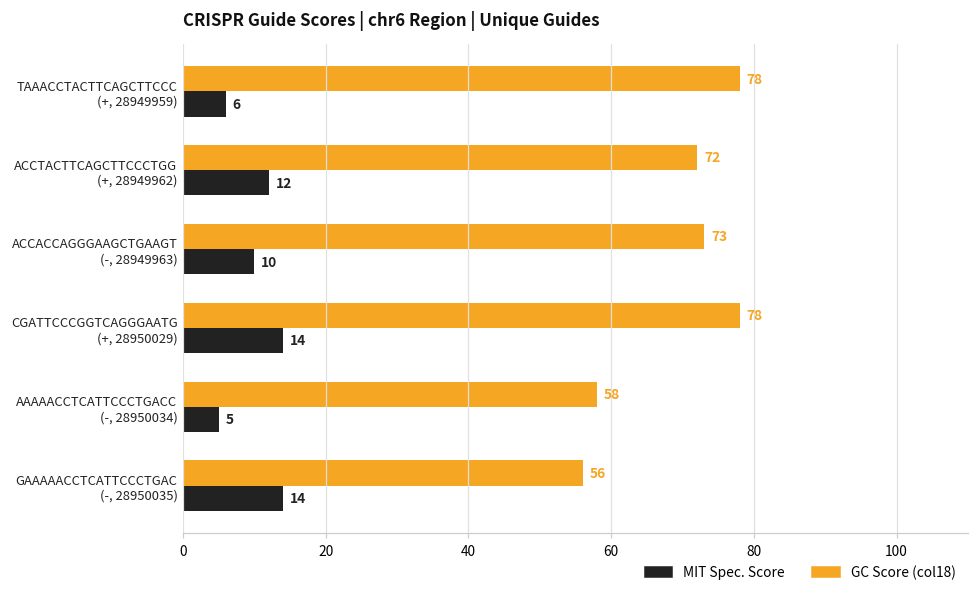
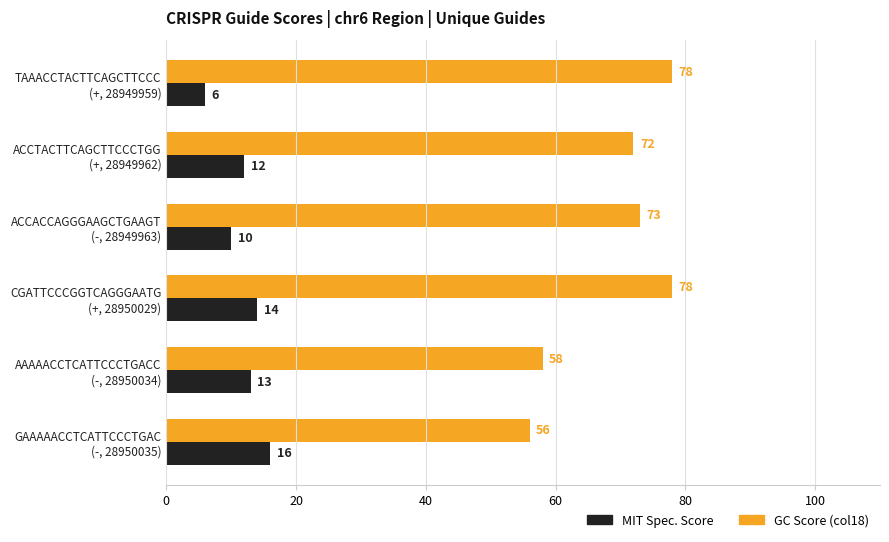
MIT Spec. Score, AAAAACCTCATTCCCTGACC (-, 28950034): 5 -> 13
MIT Spec. Score, GAAAAACCTCATTCCCTGAC (-, 28950035): 14 -> 16
